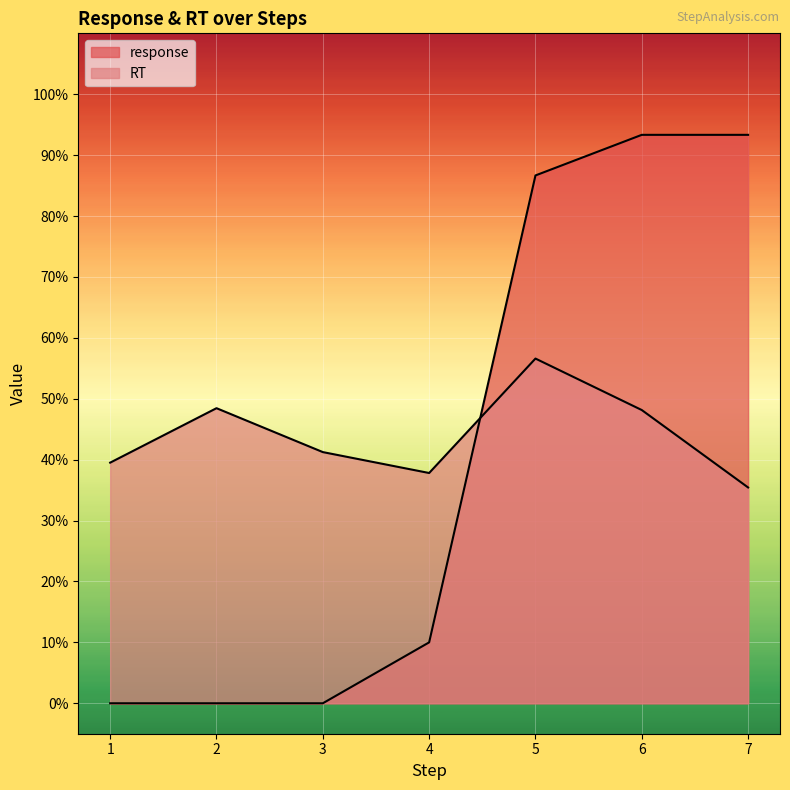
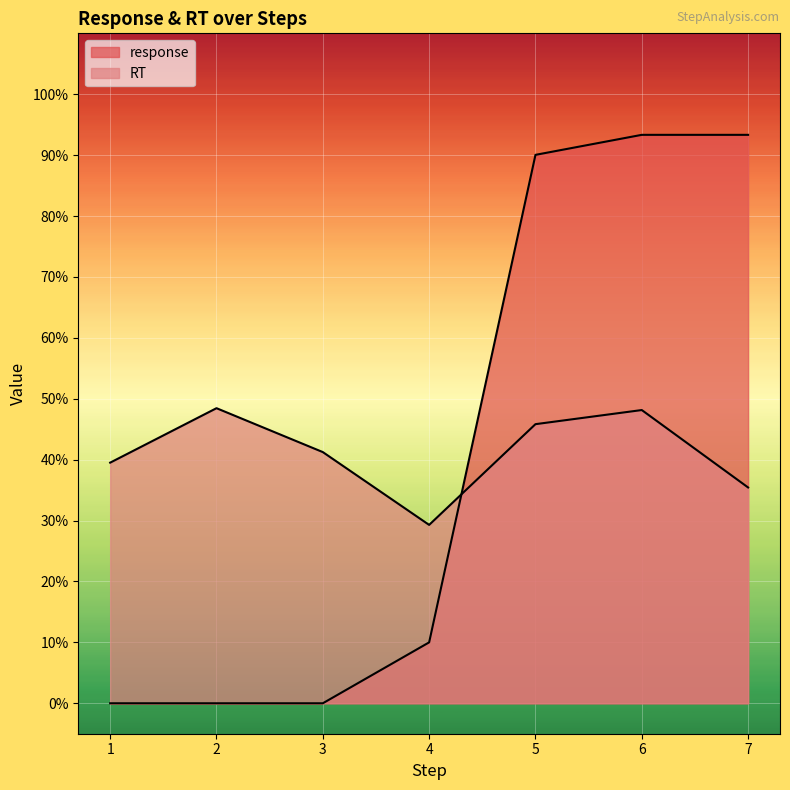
RT, 4: 38% -> 29%
response, 5: 87% -> 90%
RT, 5: 57% -> 46%
